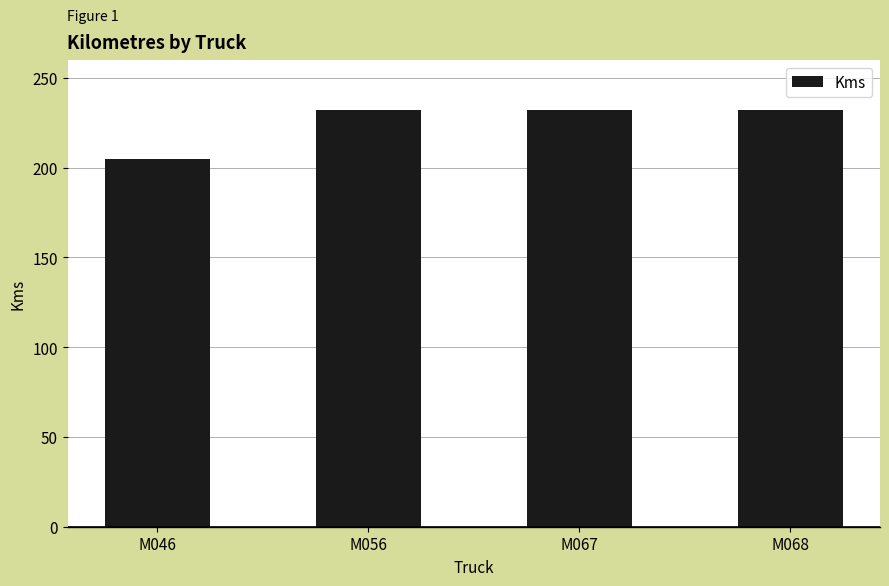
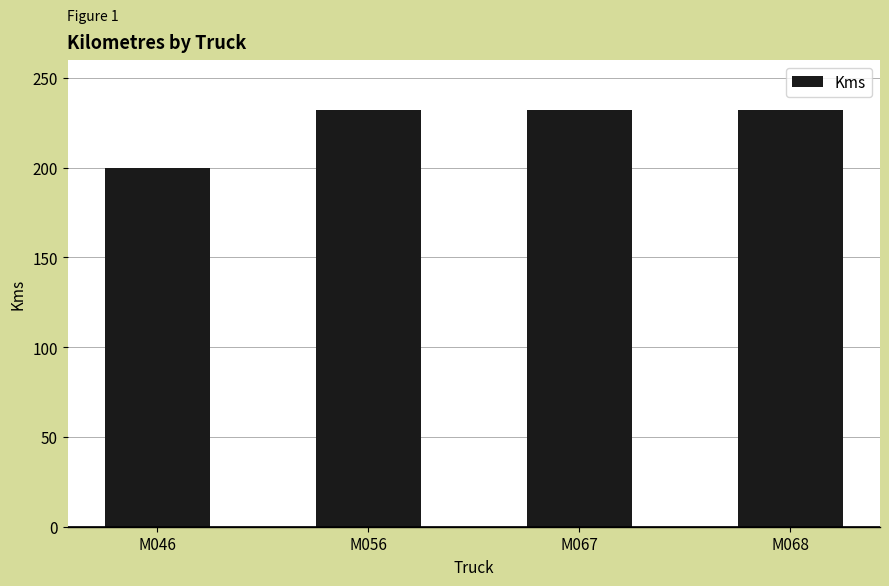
M046: 205 -> 200
